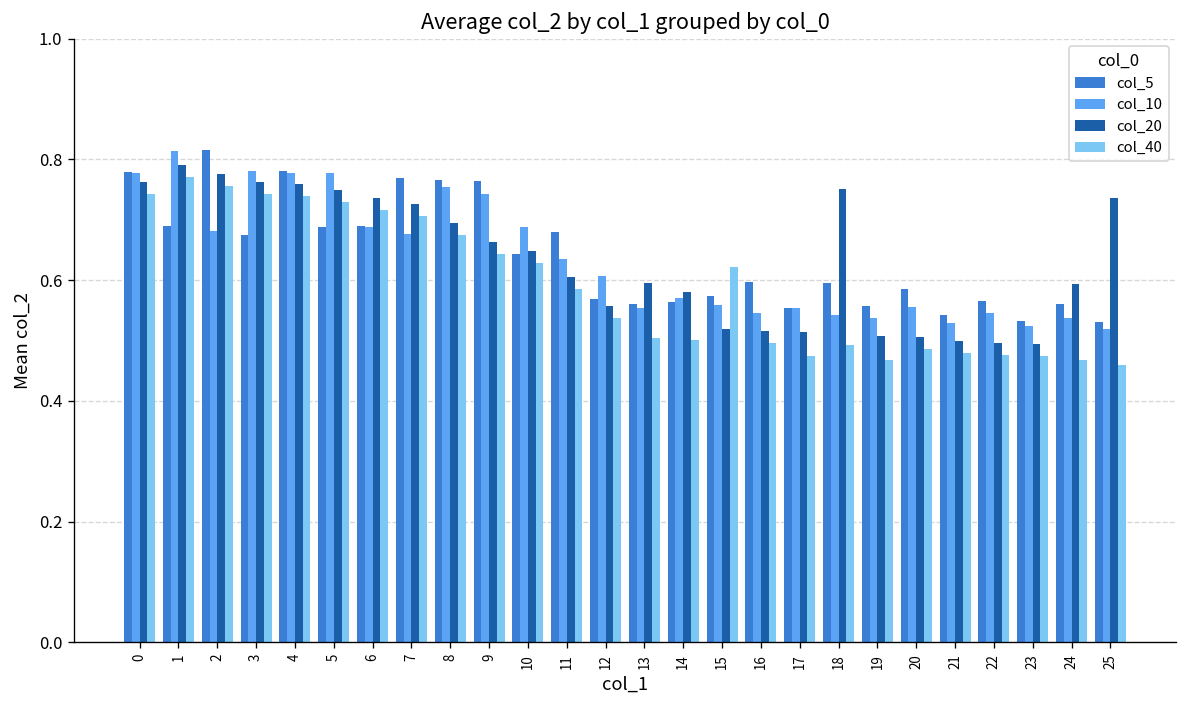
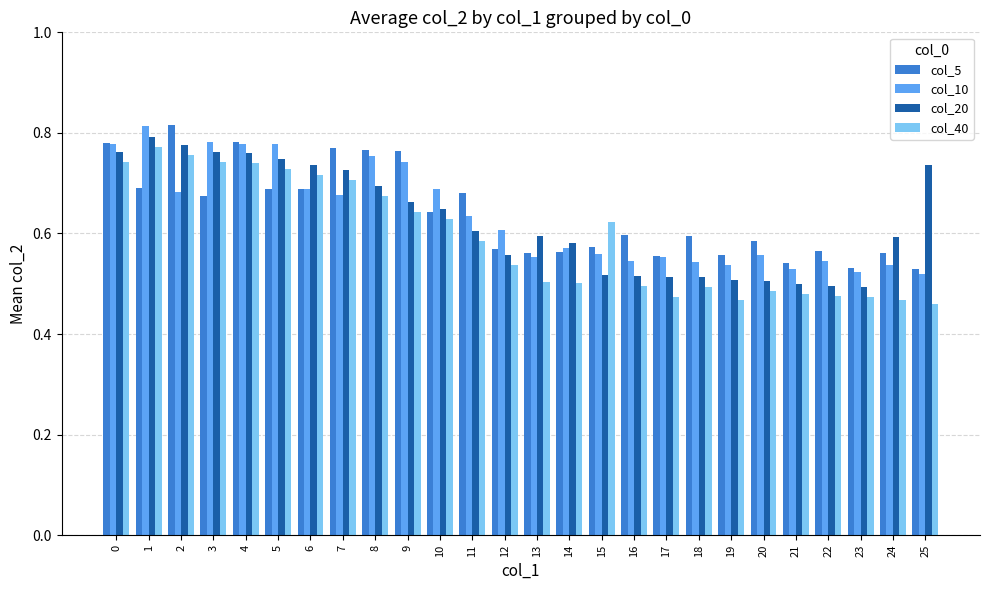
col_20, 18: 0.75 -> 0.51
